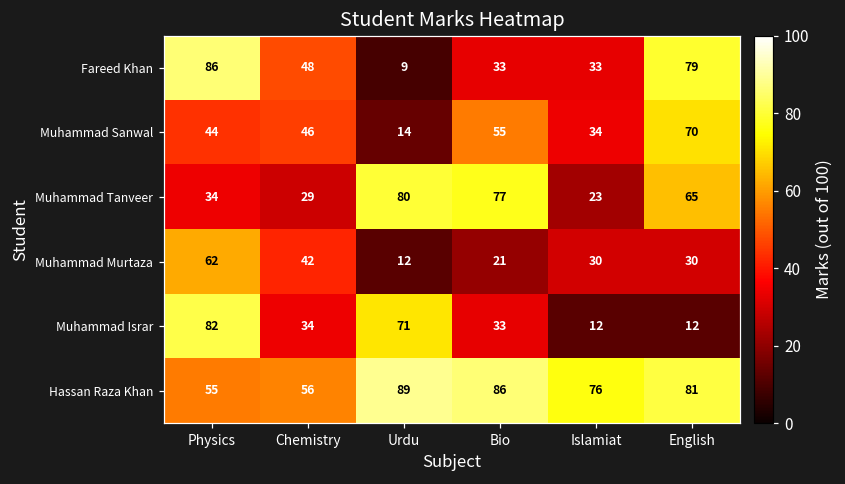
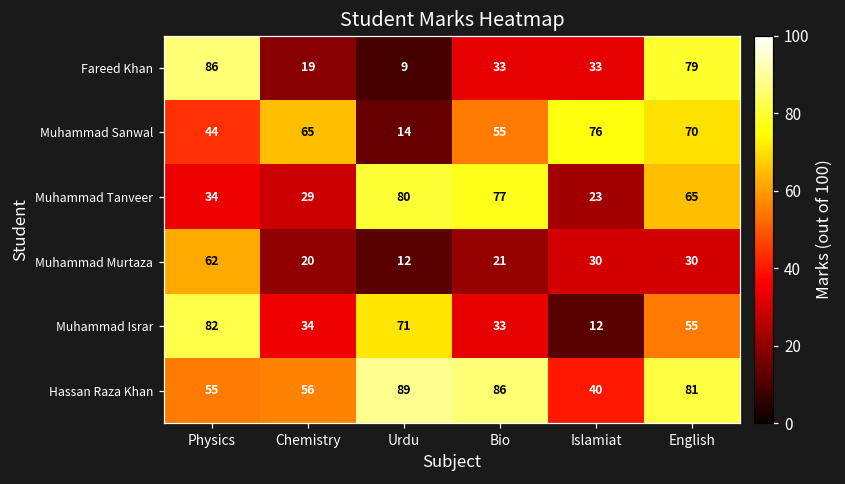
Fareed Khan, Chemistry: 48 -> 19
Muhammad Sanwal, Chemistry: 46 -> 65
Muhammad Sanwal, Islamiat: 34 -> 76
Muhammad Murtaza, Chemistry: 42 -> 20
Muhammad Israr, English: 12 -> 55
Hassan Raza Khan, Islamiat: 76 -> 40
